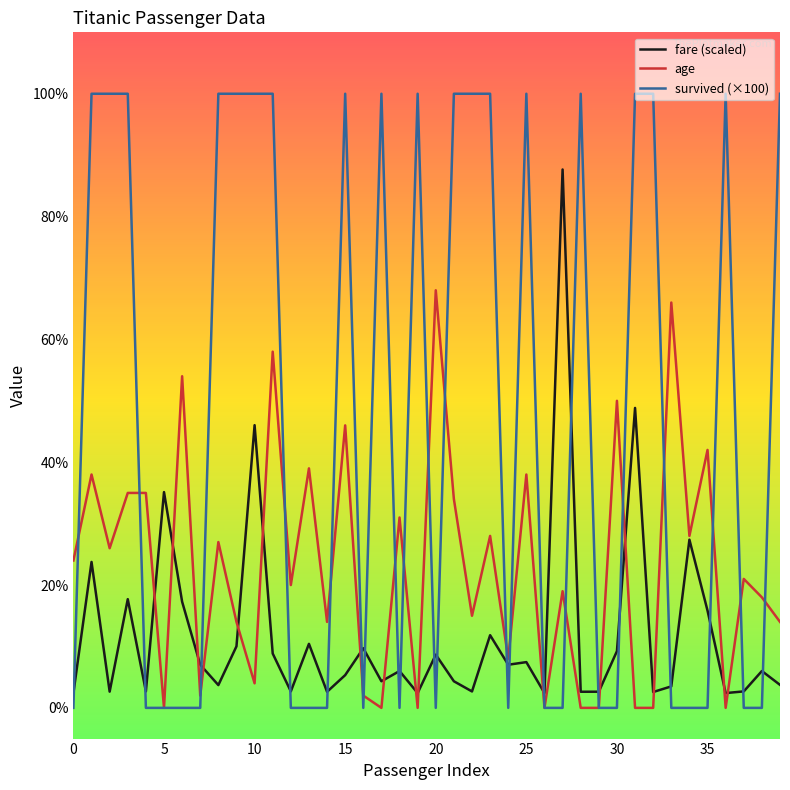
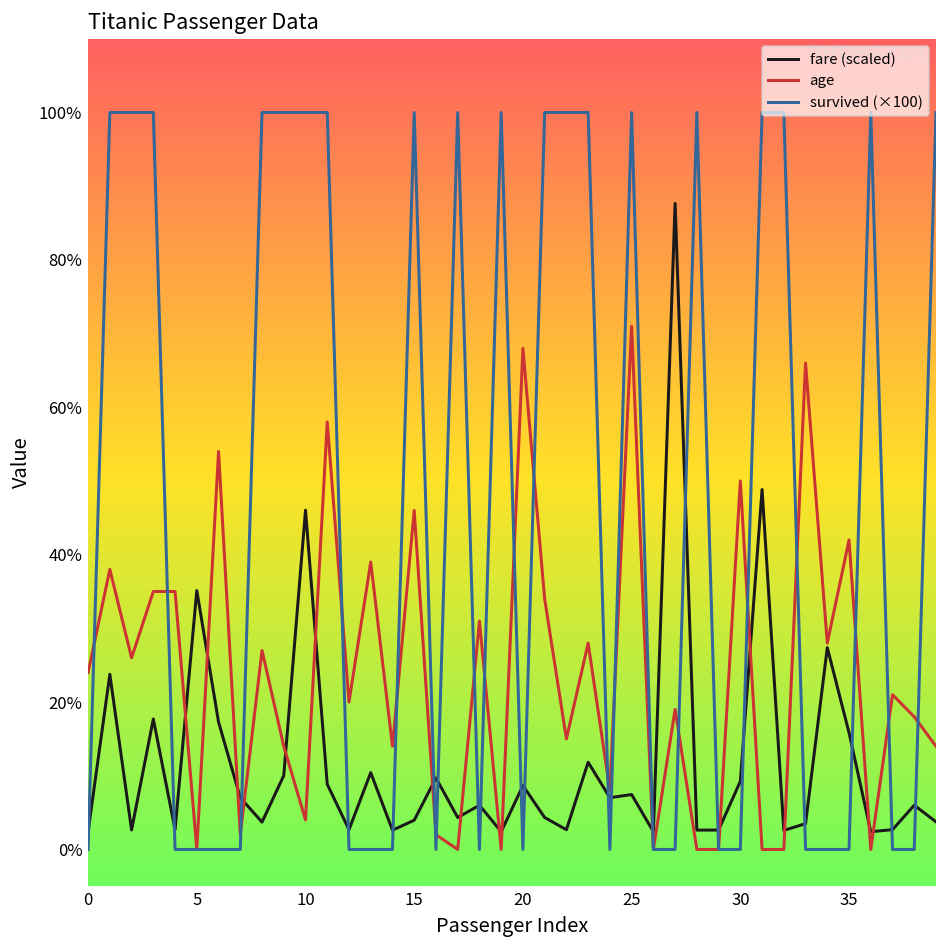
fare (scaled), 15: 5% -> 4%
age, 25: 38% -> 71%
